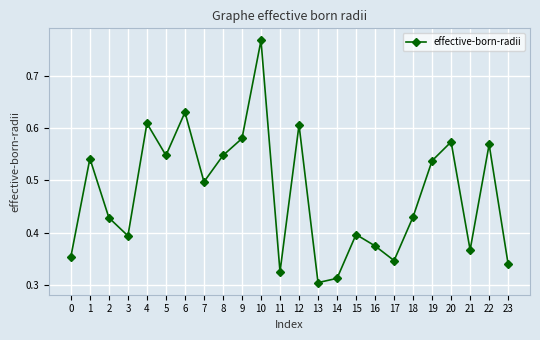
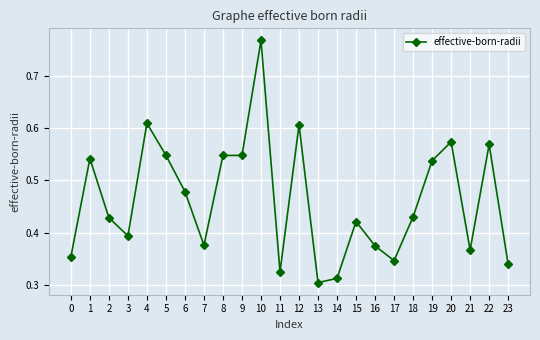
6: 0.63 -> 0.48
7: 0.50 -> 0.38
9: 0.58 -> 0.55
15: 0.40 -> 0.42
